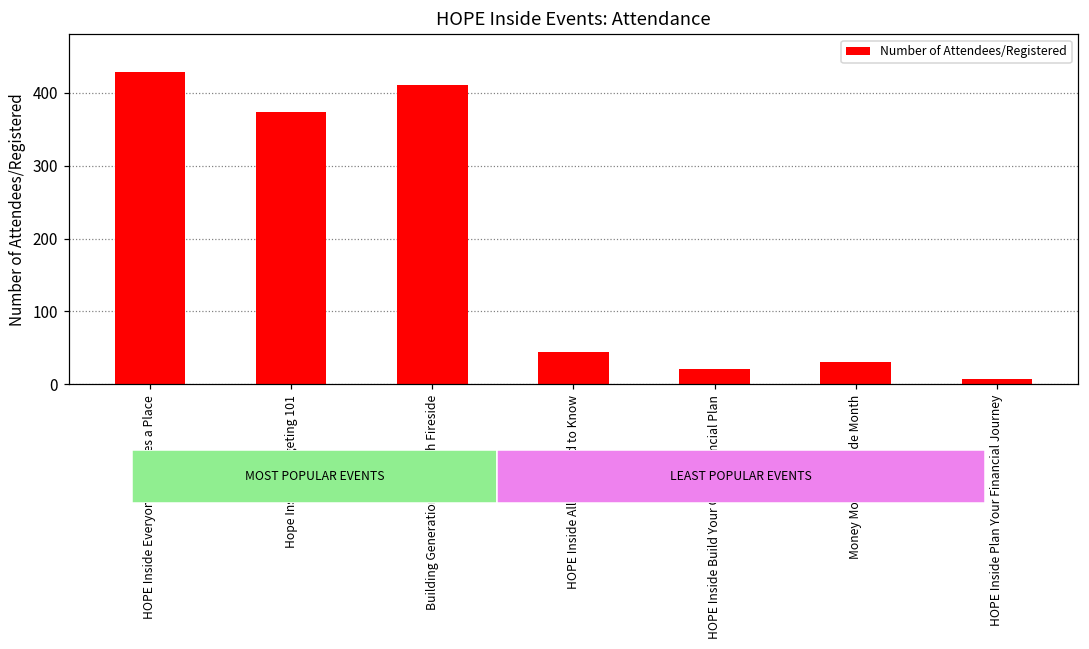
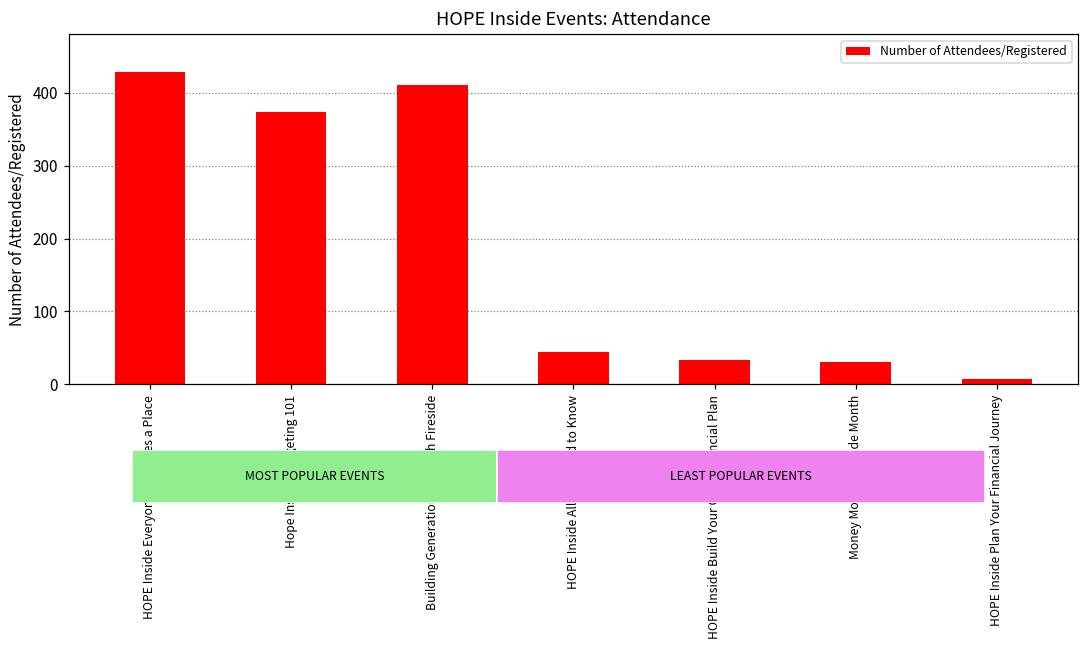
HOPE Inside Build Your Own Financial Plan: 20 -> 30
